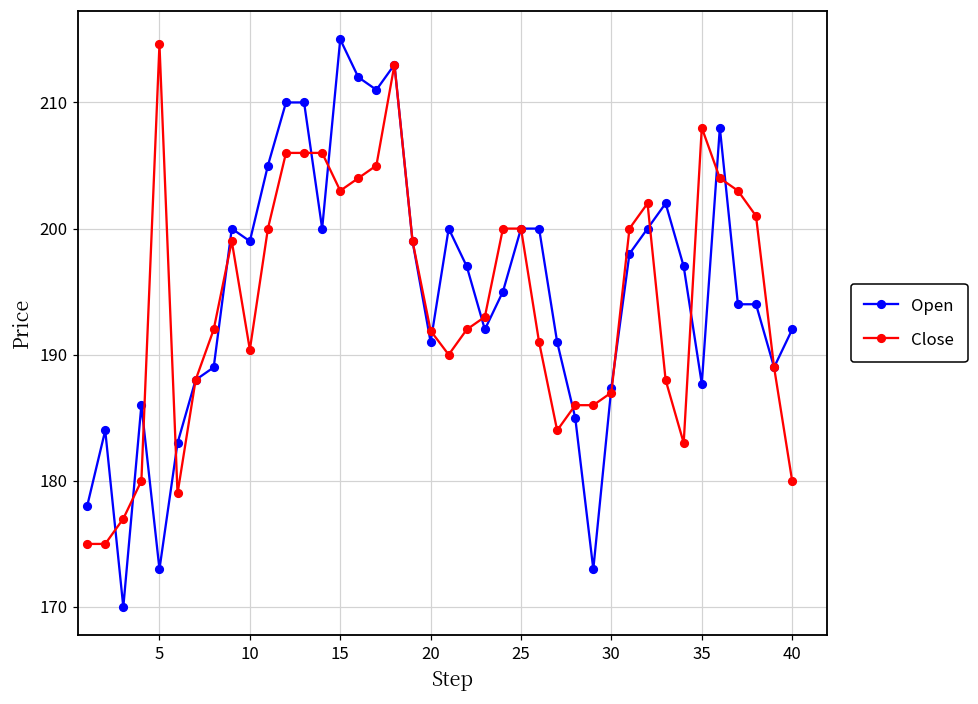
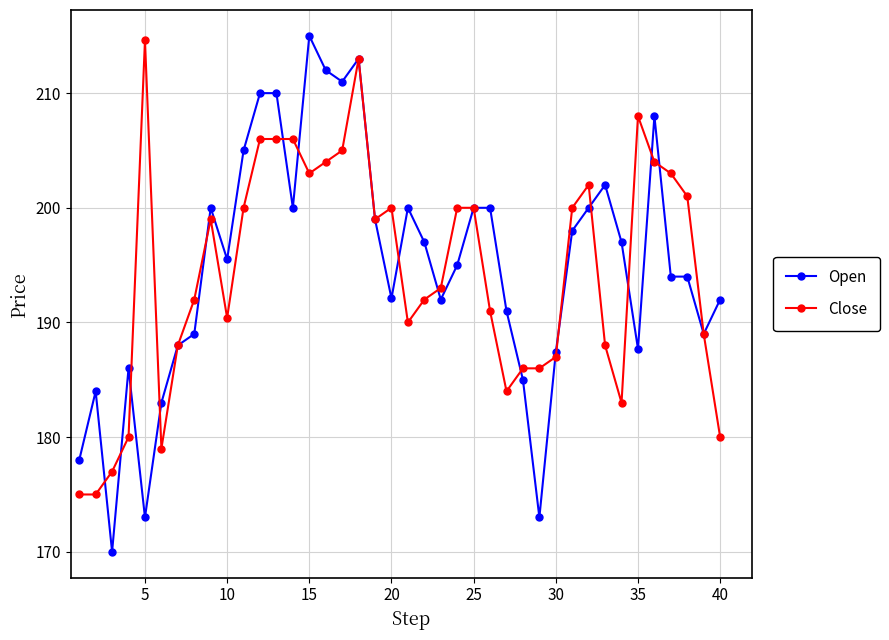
Open, 10: 199.0 -> 195.5
Open, 20: 191.0 -> 192.1
Close, 20: 191.9 -> 200.0
